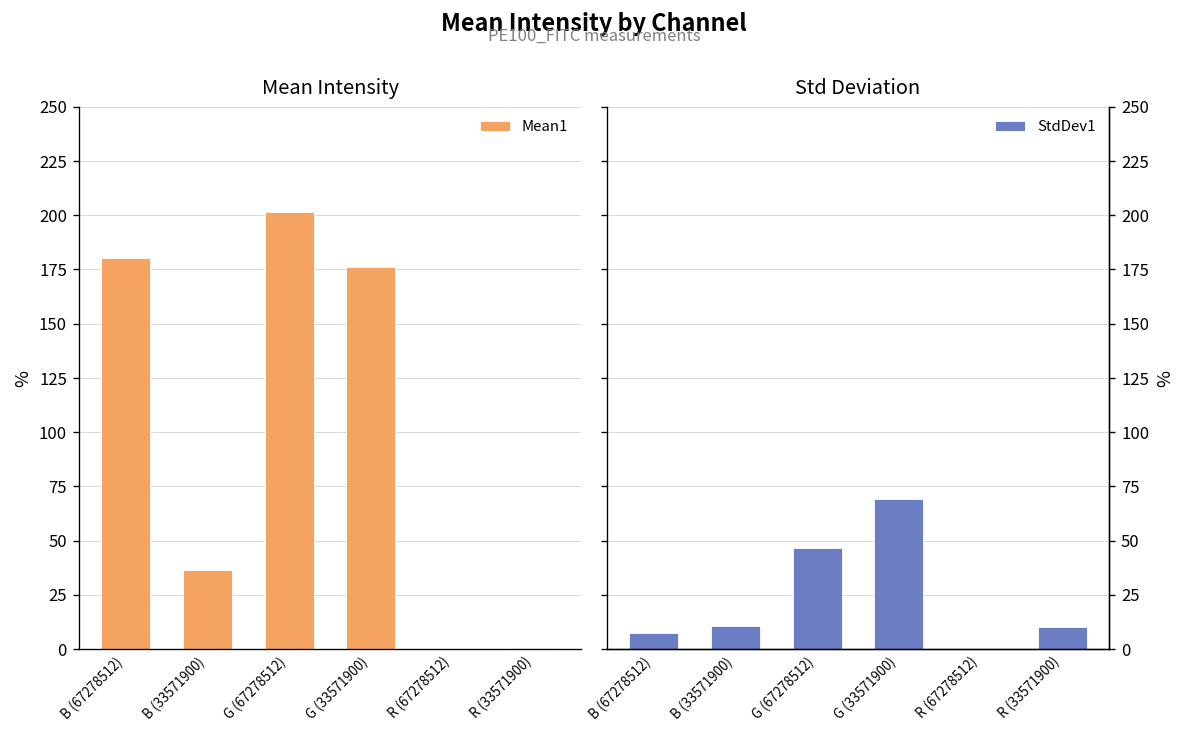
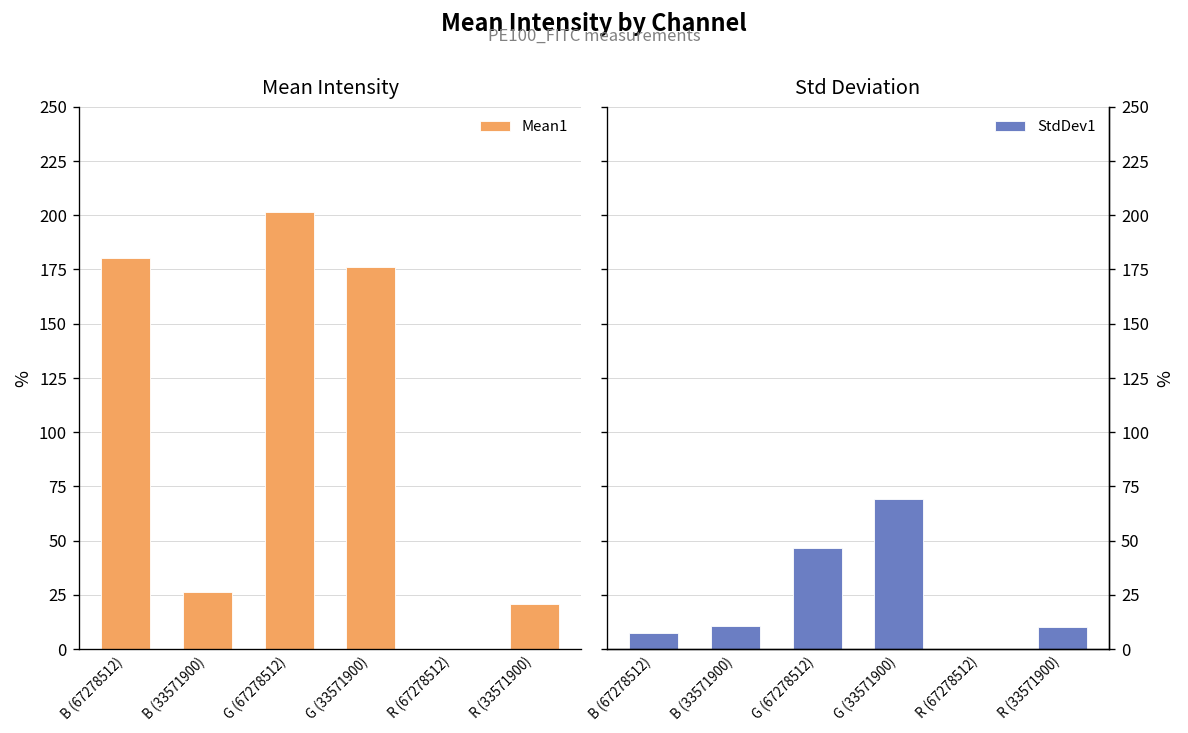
Mean Intensity, B (33571900): 36 -> 26
Mean Intensity, R (33571900): 1 -> 21
